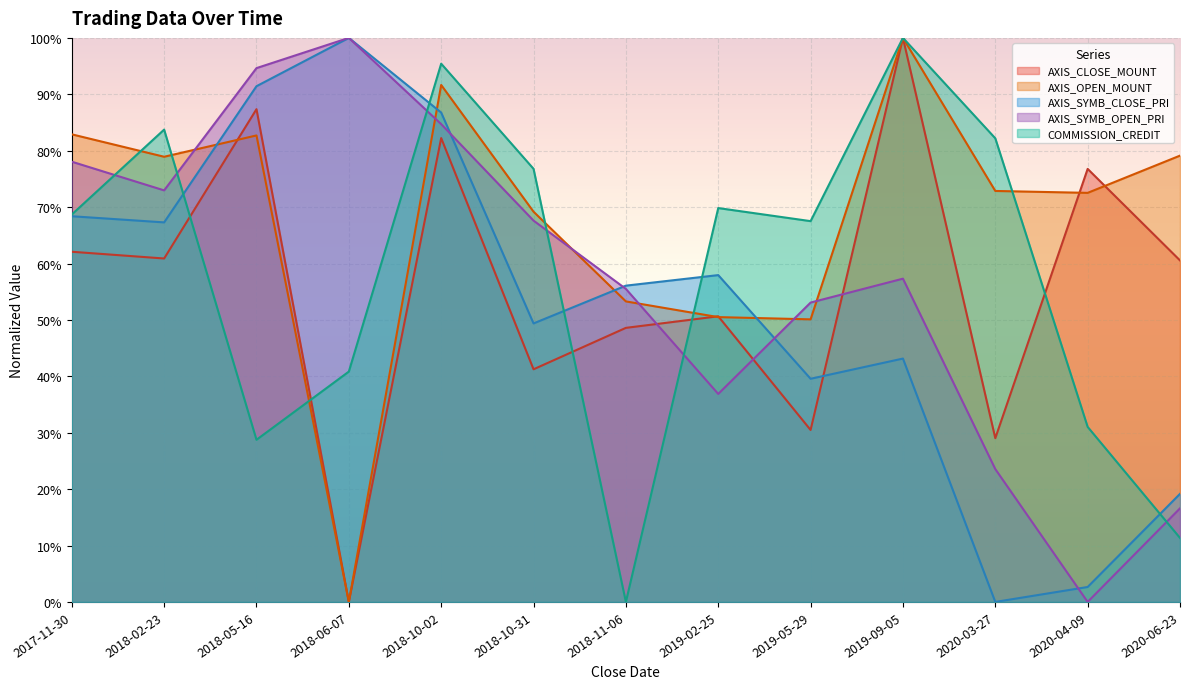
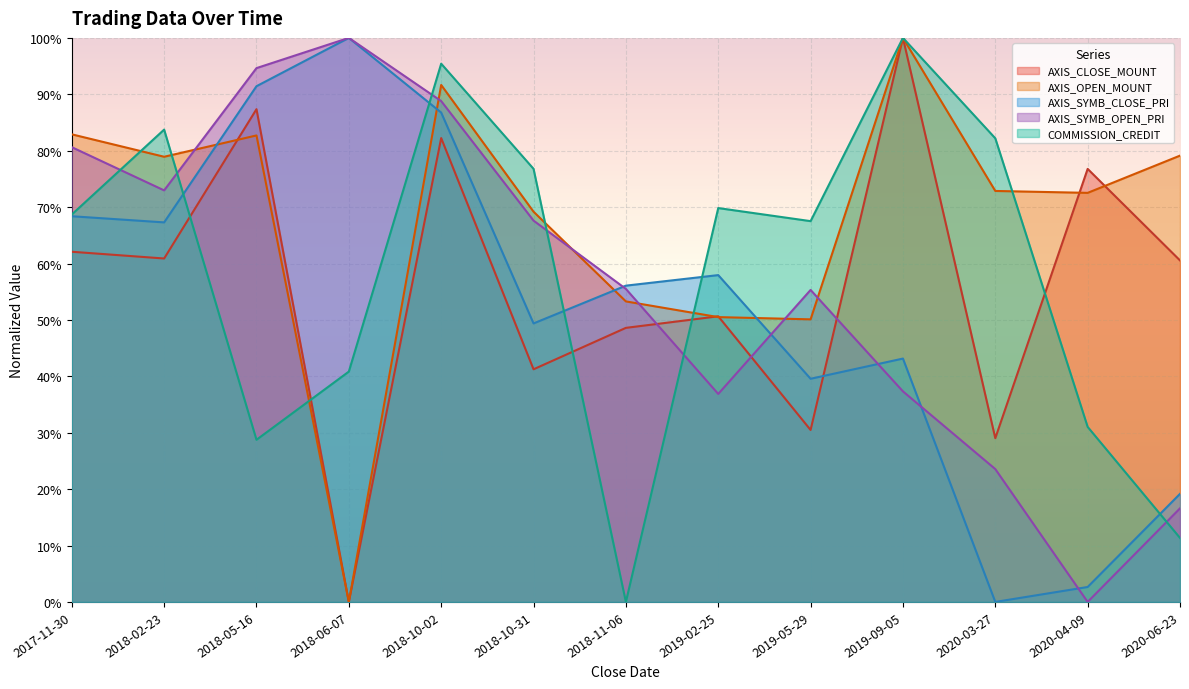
AXIS_SYMB_OPEN_PRI, 2017-11-30: 78% -> 81%
AXIS_SYMB_OPEN_PRI, 2018-10-02: 85% -> 89%
AXIS_SYMB_OPEN_PRI, 2019-05-29: 53% -> 55%
AXIS_SYMB_OPEN_PRI, 2019-09-05: 57% -> 37%
